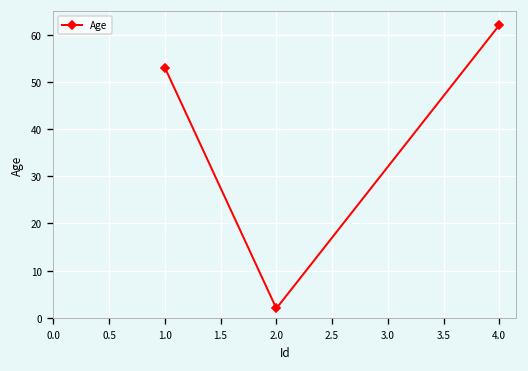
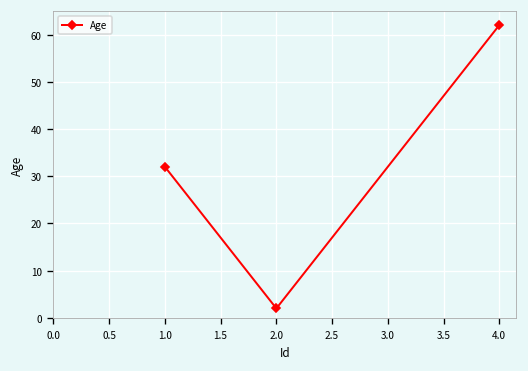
1.0: 53 -> 32
